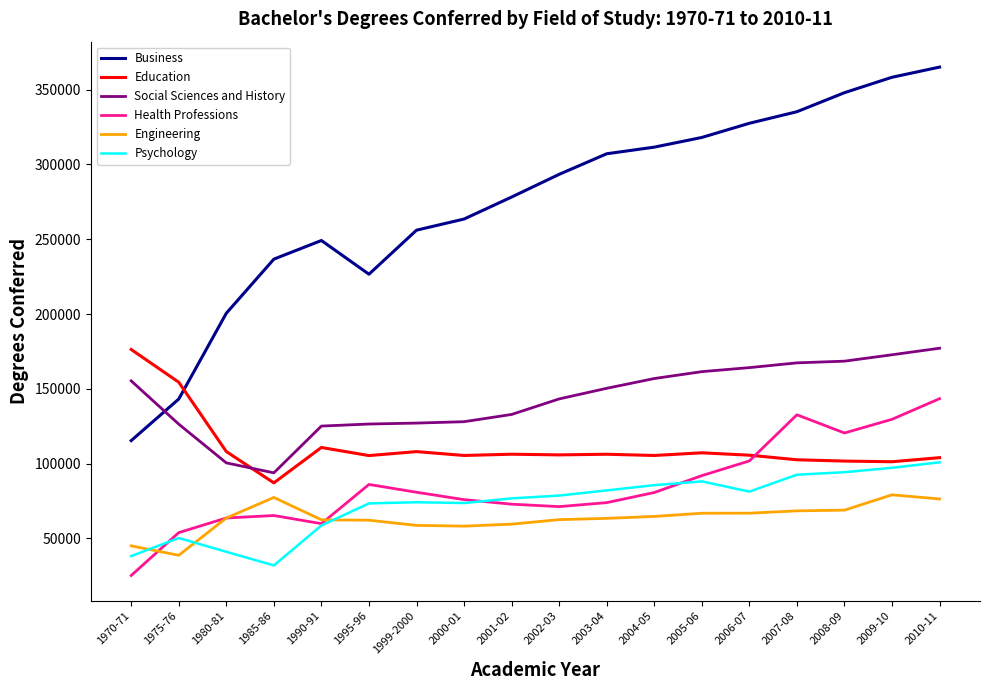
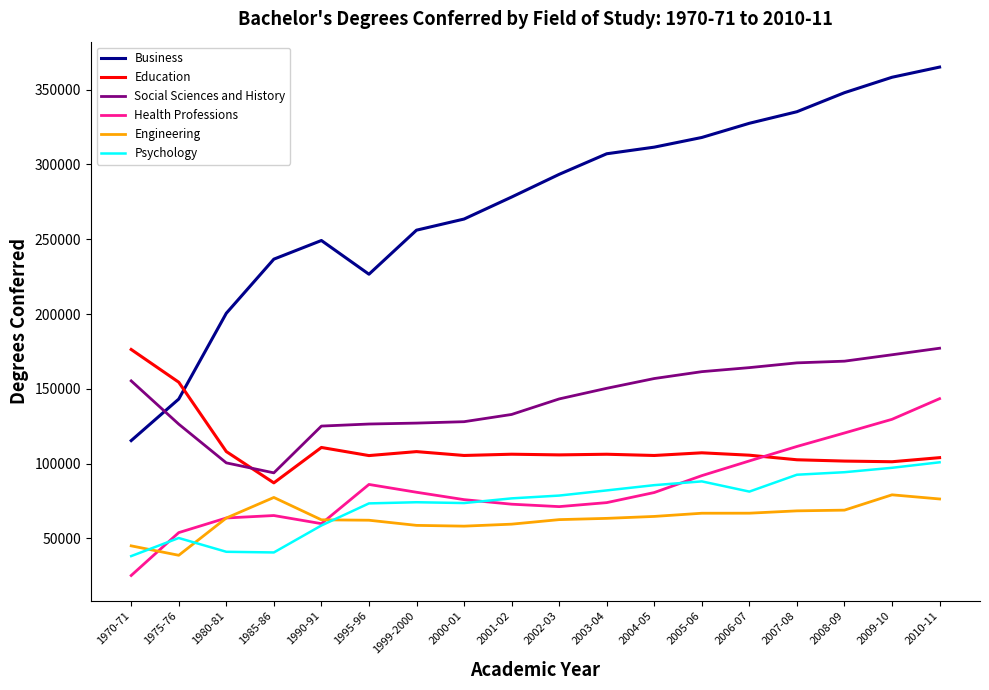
Psychology, 1985-86: 32000 -> 41000
Health Professions, 2007-08: 133000 -> 111000
